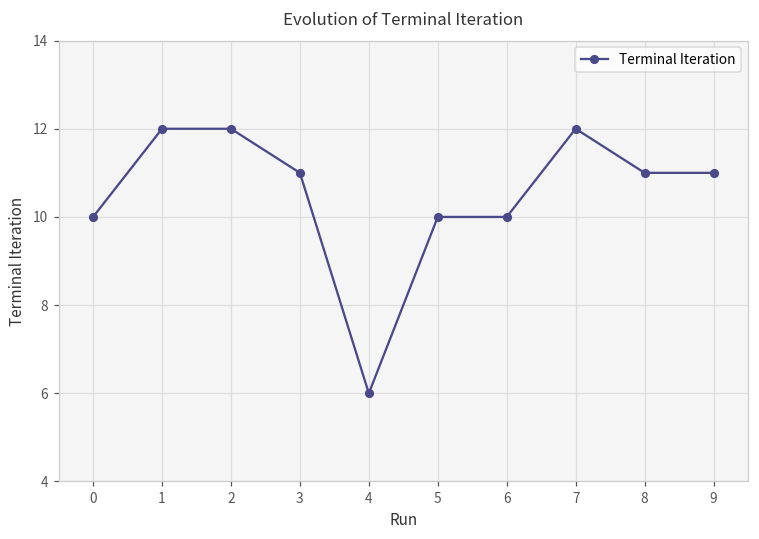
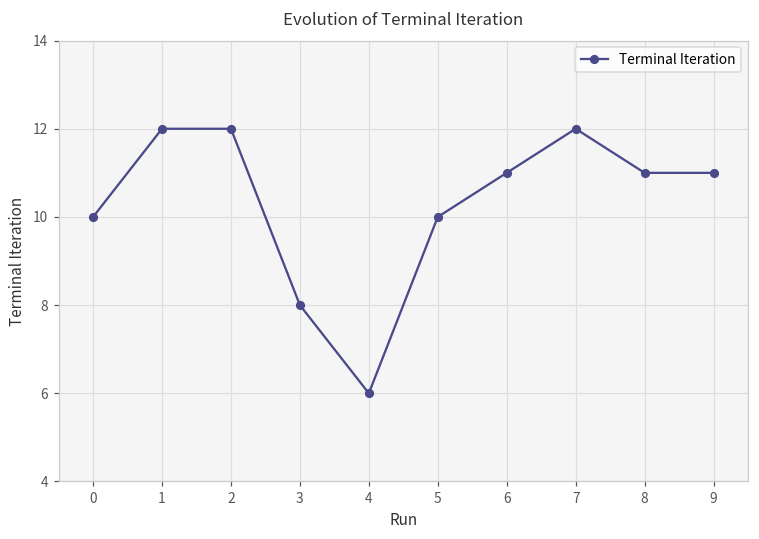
3: 11 -> 8
6: 10 -> 11
